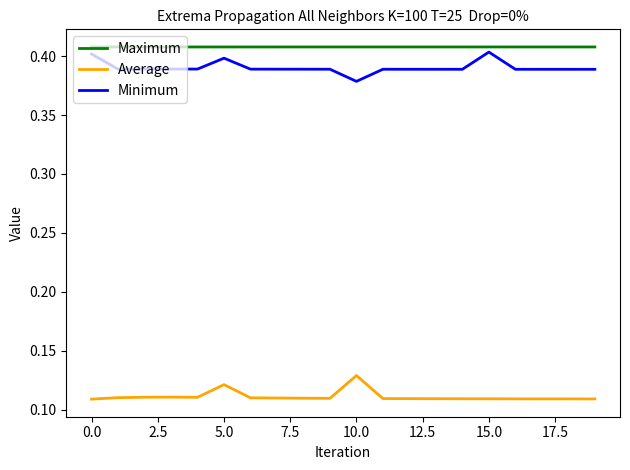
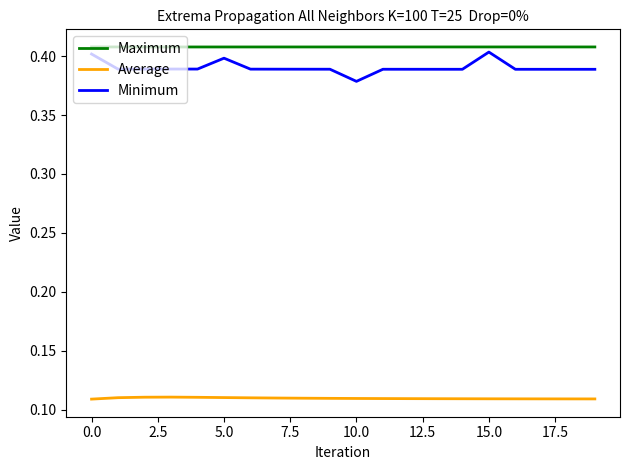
Average, 5.0: 0.121 -> 0.110
Average, 10.0: 0.129 -> 0.109
